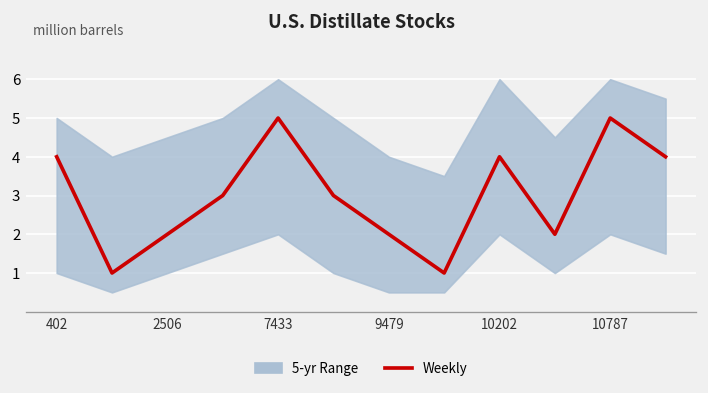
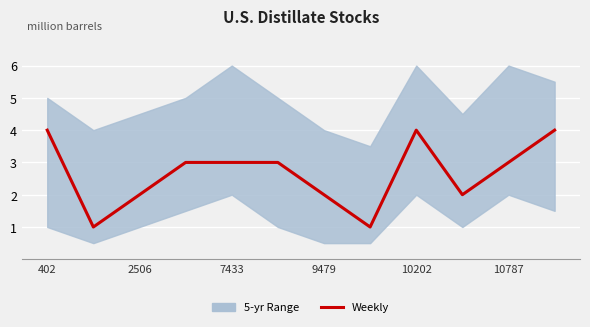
Weekly, 7433: 5 -> 3
Weekly, 10787: 5 -> 3
